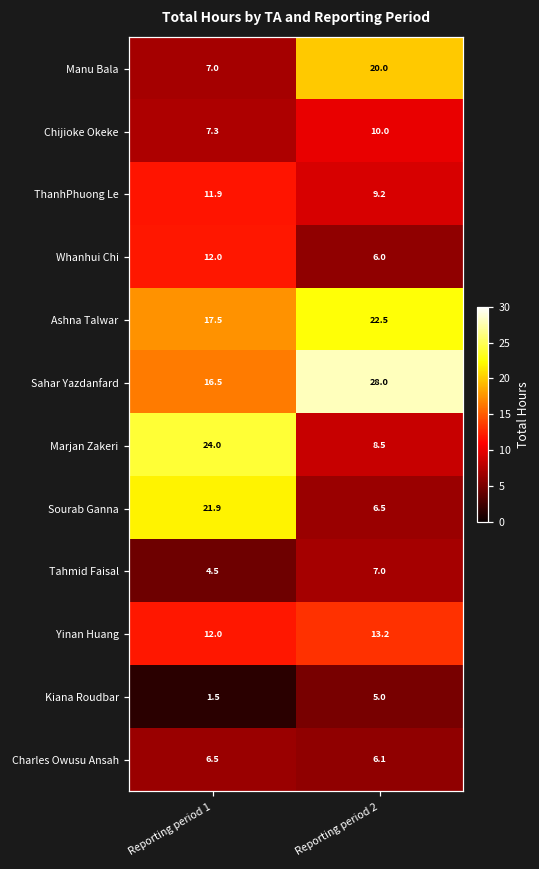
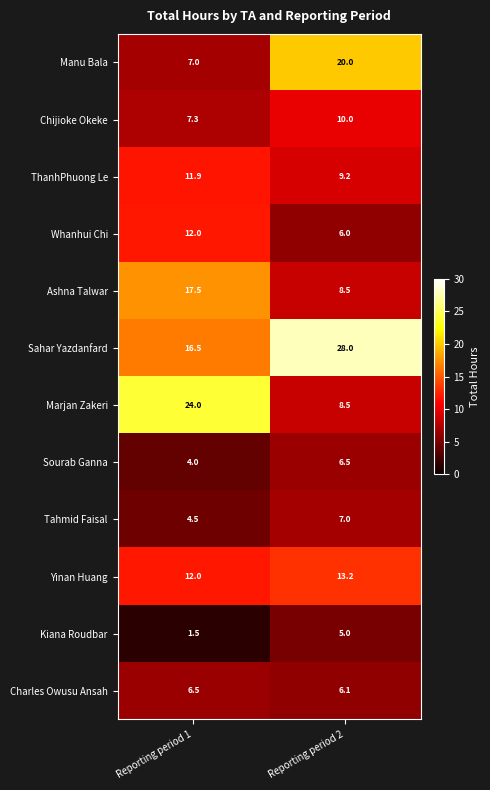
Ashna Talwar, Reporting period 2: 22.5 -> 8.5
Sourab Ganna, Reporting period 1: 21.9 -> 4.0
